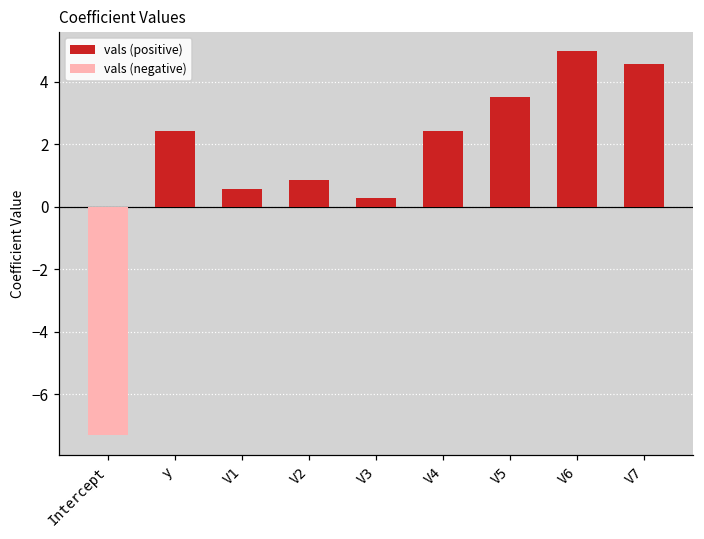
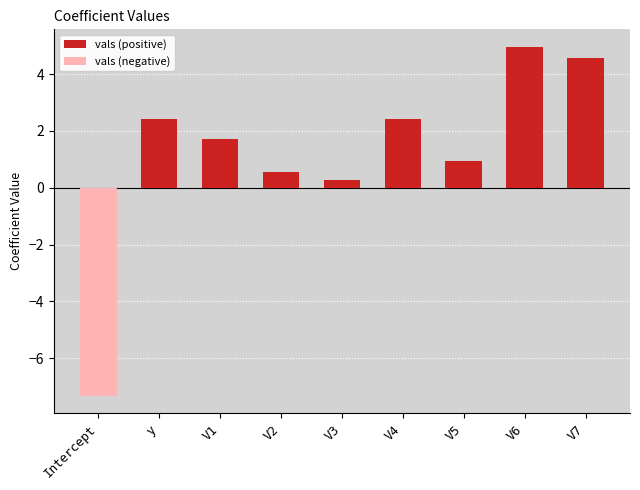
V1: 0.6 -> 1.7
V2: 0.9 -> 0.6
V5: 3.5 -> 1.0
